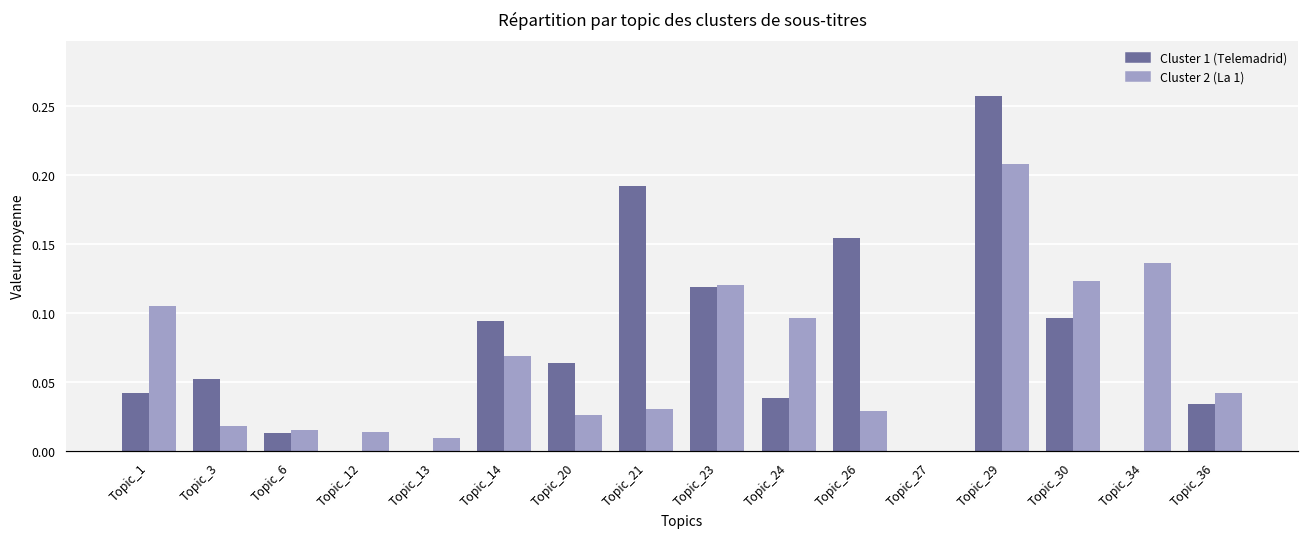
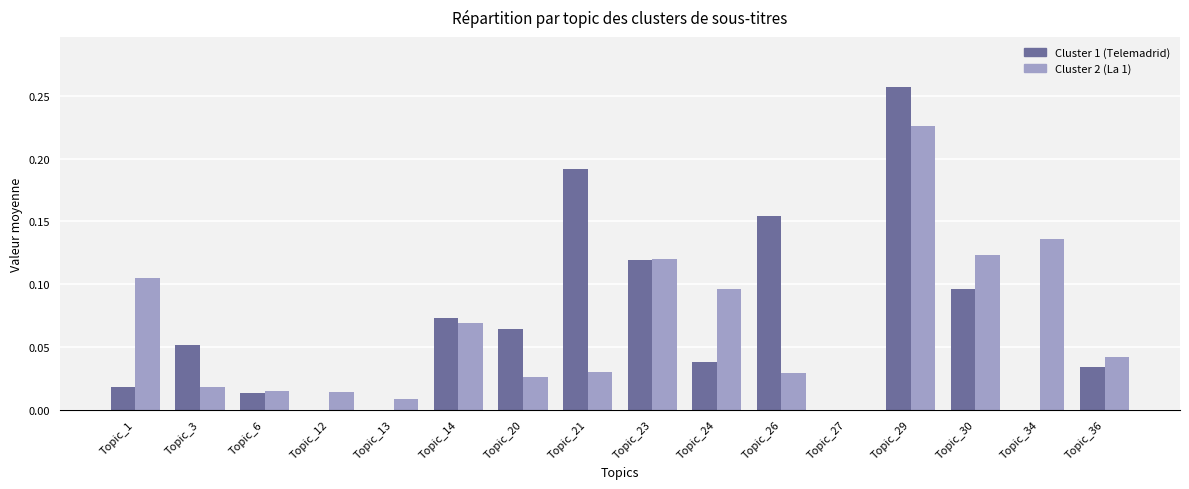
Cluster 1 (Telemadrid), Topic_1: 0.042 -> 0.018
Cluster 1 (Telemadrid), Topic_14: 0.094 -> 0.073
Cluster 2 (La 1), Topic_29: 0.208 -> 0.226
